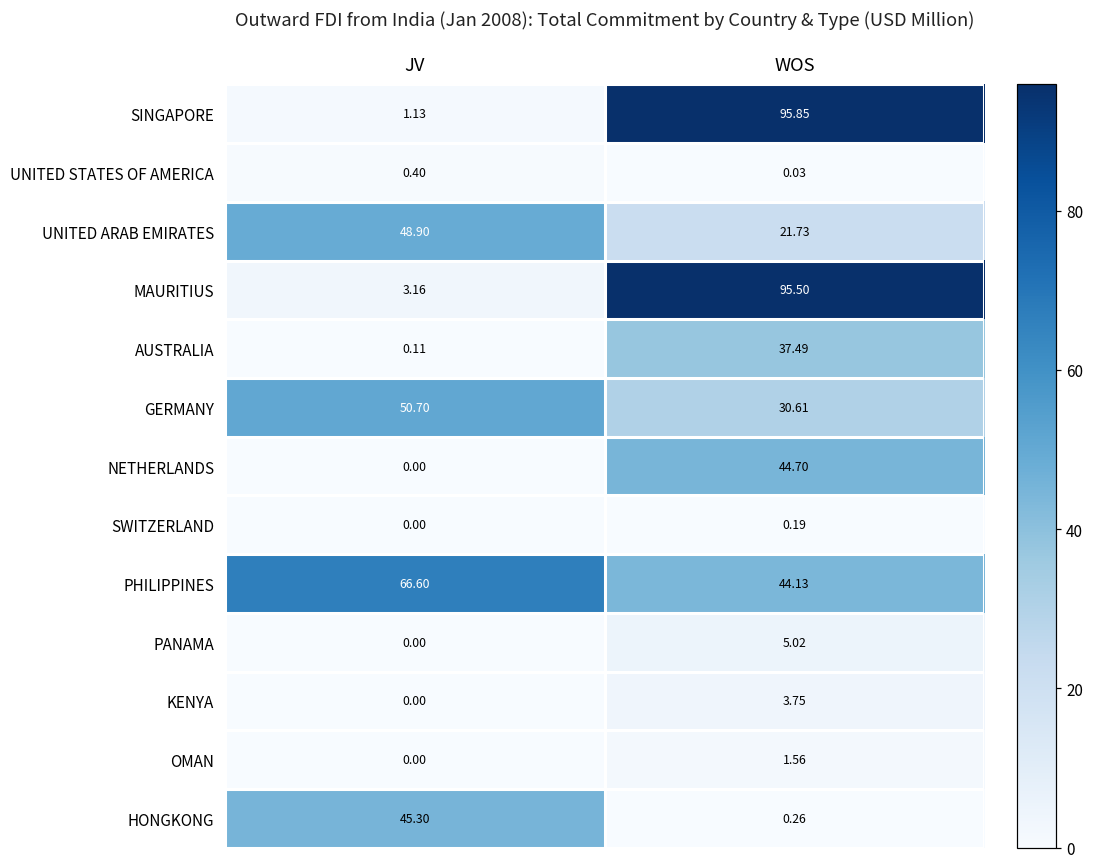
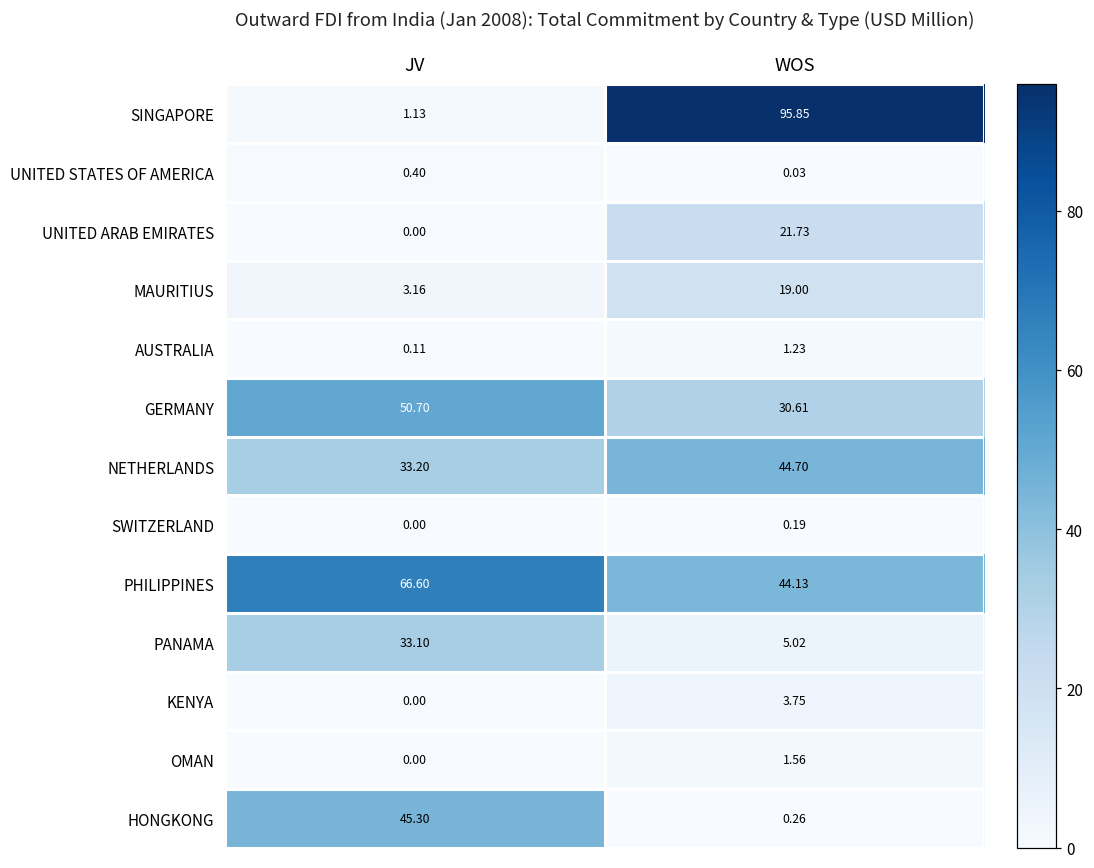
UNITED ARAB EMIRATES, JV: 48.90 -> 0.00
MAURITIUS, WOS: 95.50 -> 19.00
AUSTRALIA, WOS: 37.49 -> 1.23
NETHERLANDS, JV: 0.00 -> 33.20
PANAMA, JV: 0.00 -> 33.10
